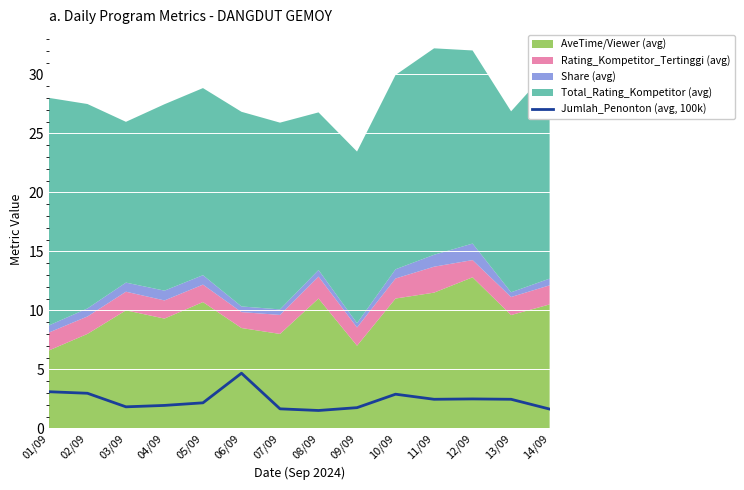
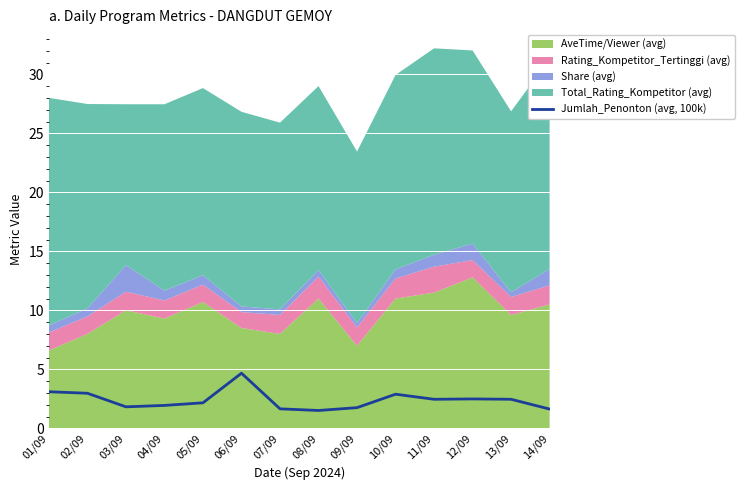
Share (avg), 03/09: 0.8 -> 2.3
Total_Rating_Kompetitor (avg), 08/09: 13.4 -> 15.6
Share (avg), 14/09: 0.6 -> 1.4
